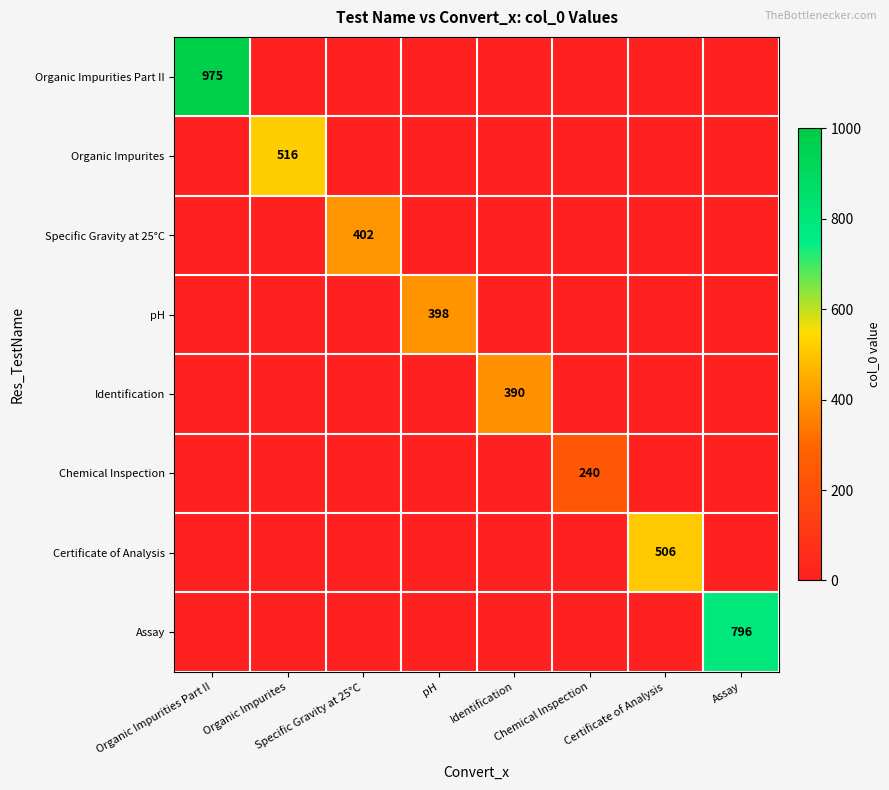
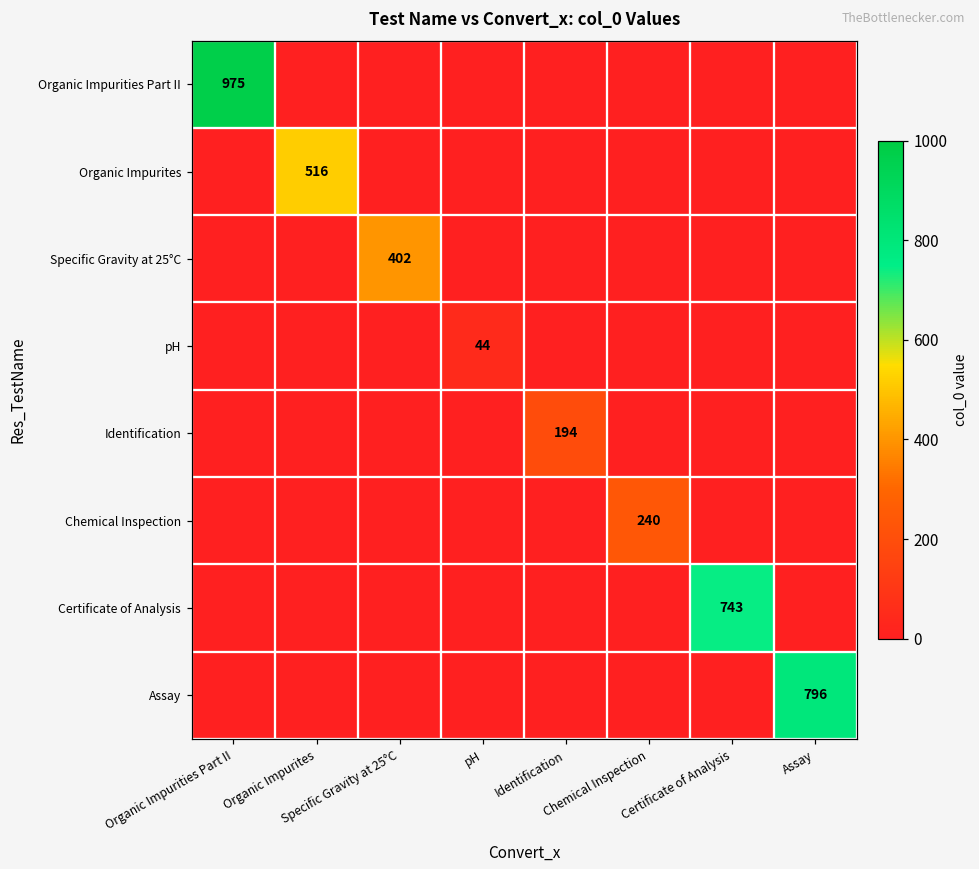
pH, pH: 398 -> 44
Identification, Identification: 390 -> 194
Certificate of Analysis, Certificate of Analysis: 506 -> 743
